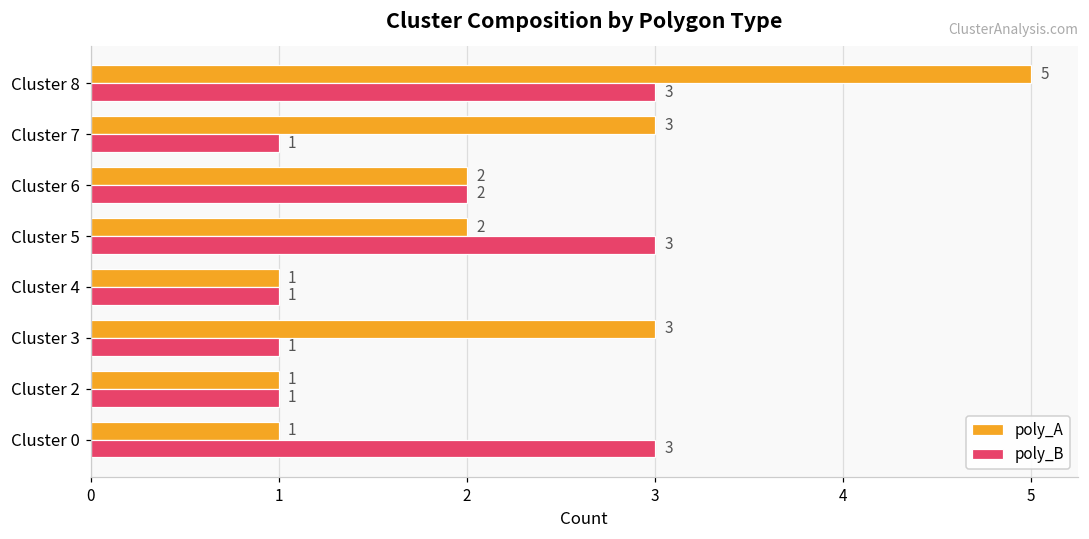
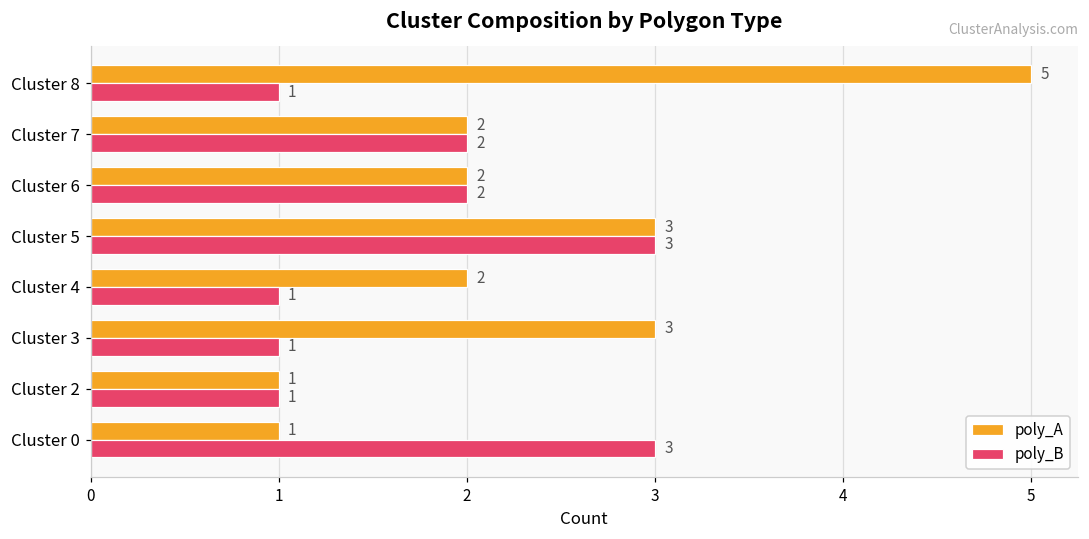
poly_B, Cluster 8: 3 -> 1
poly_A, Cluster 7: 3 -> 2
poly_B, Cluster 7: 1 -> 2
poly_A, Cluster 5: 2 -> 3
poly_A, Cluster 4: 1 -> 2
